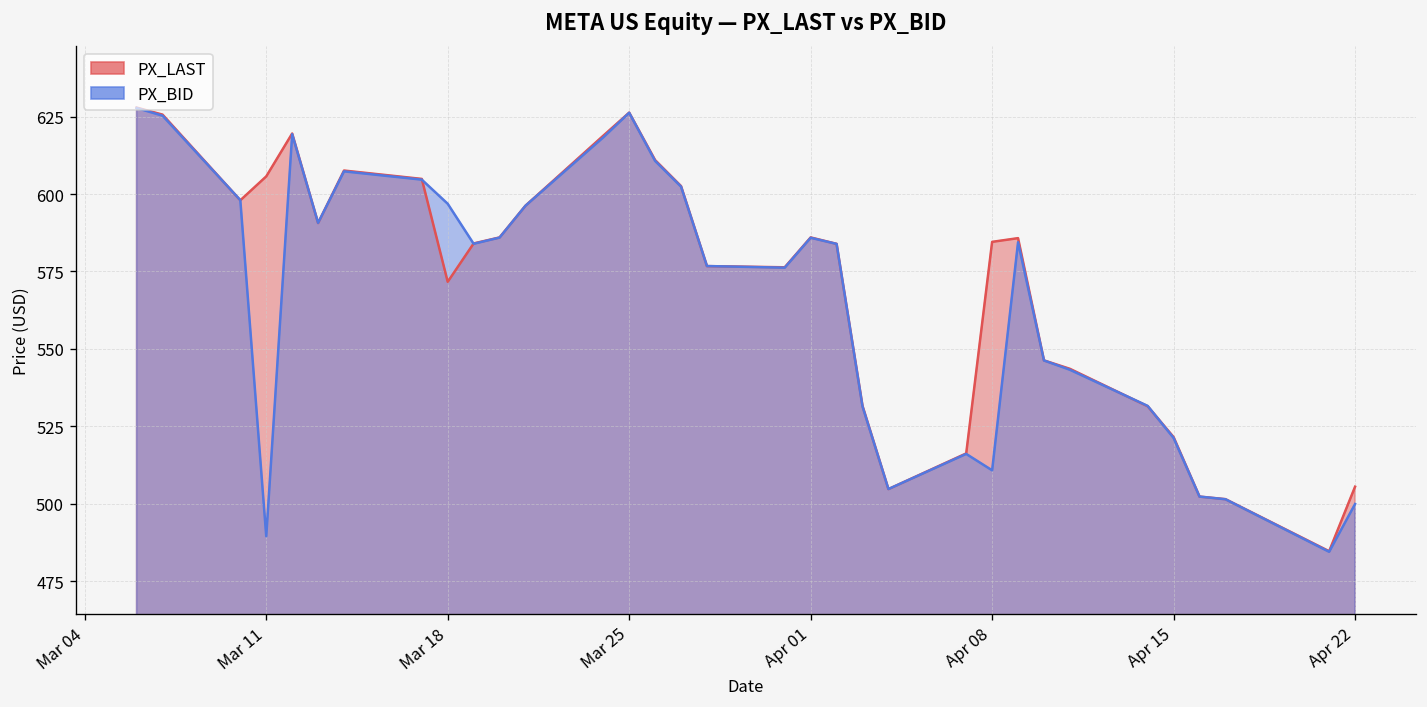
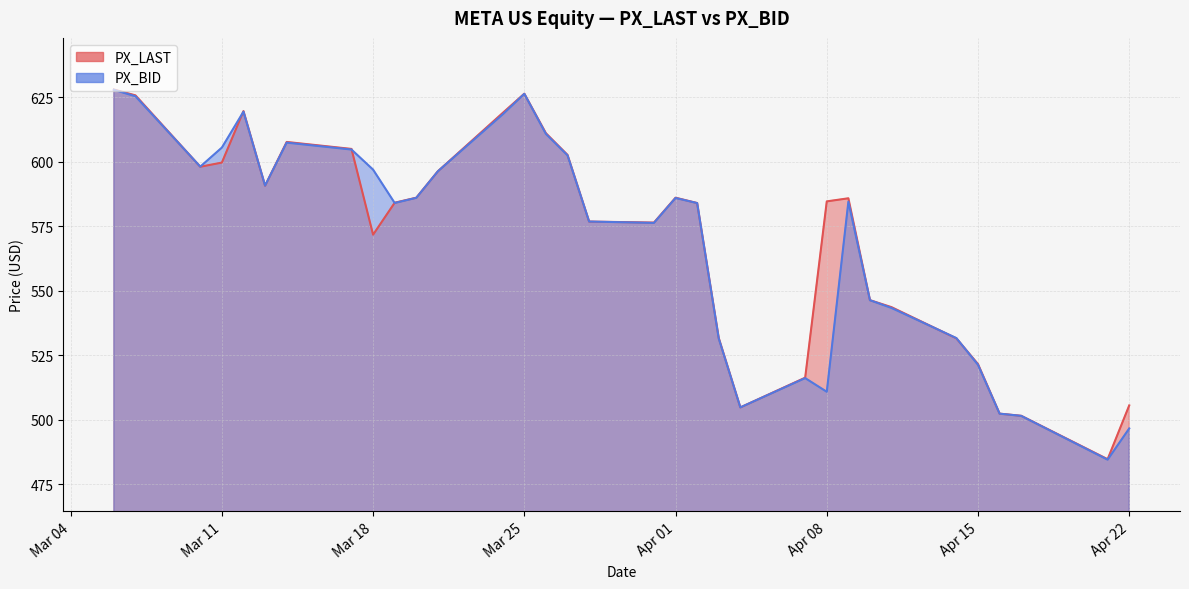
PX_LAST, Mar 11: 606 -> 600
PX_BID, Mar 11: 490 -> 605
PX_BID, Apr 22: 500 -> 497
